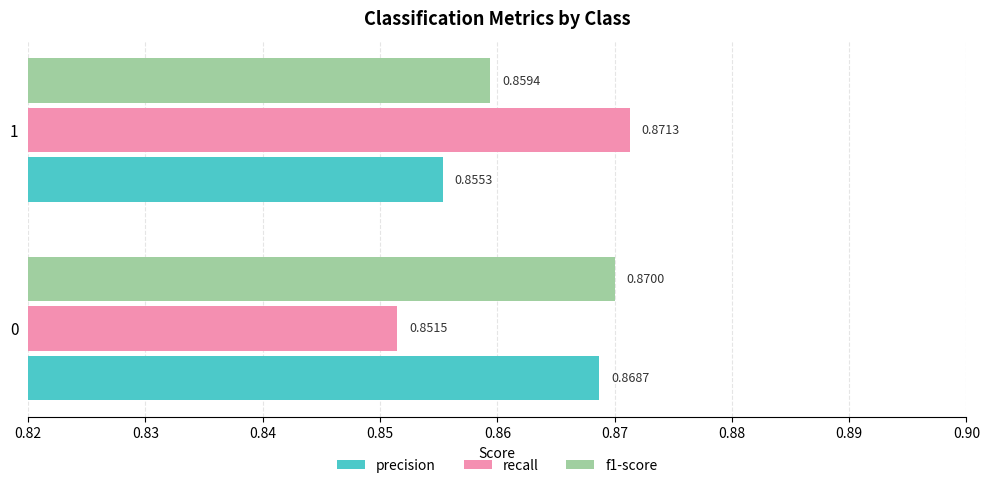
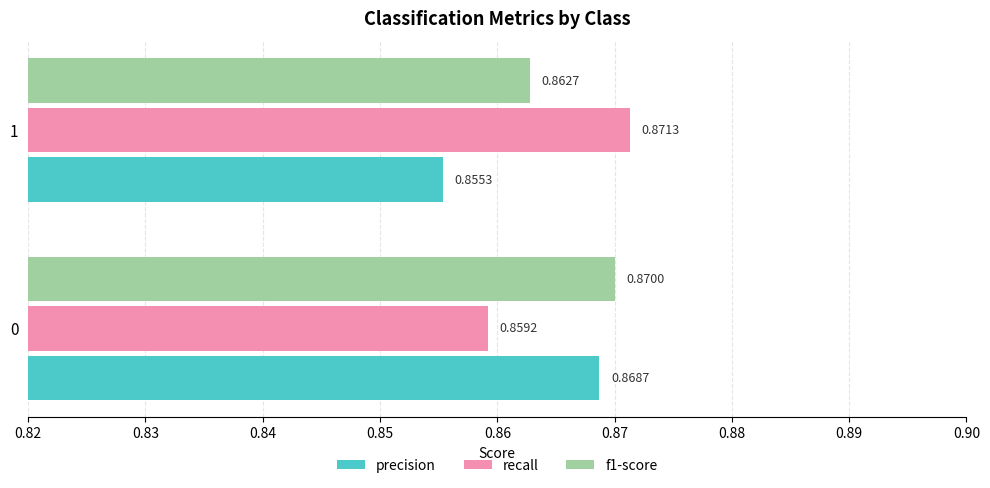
f1-score, 1: 0.8594 -> 0.8627
recall, 0: 0.8515 -> 0.8592
